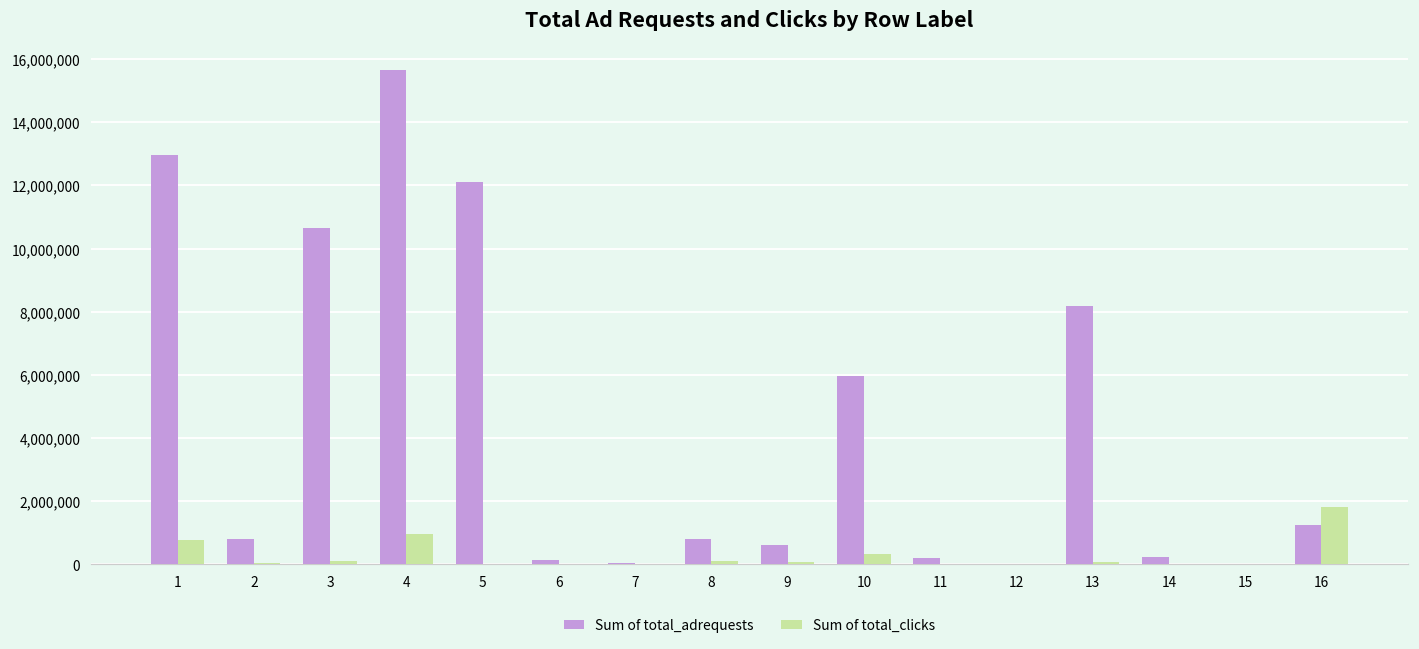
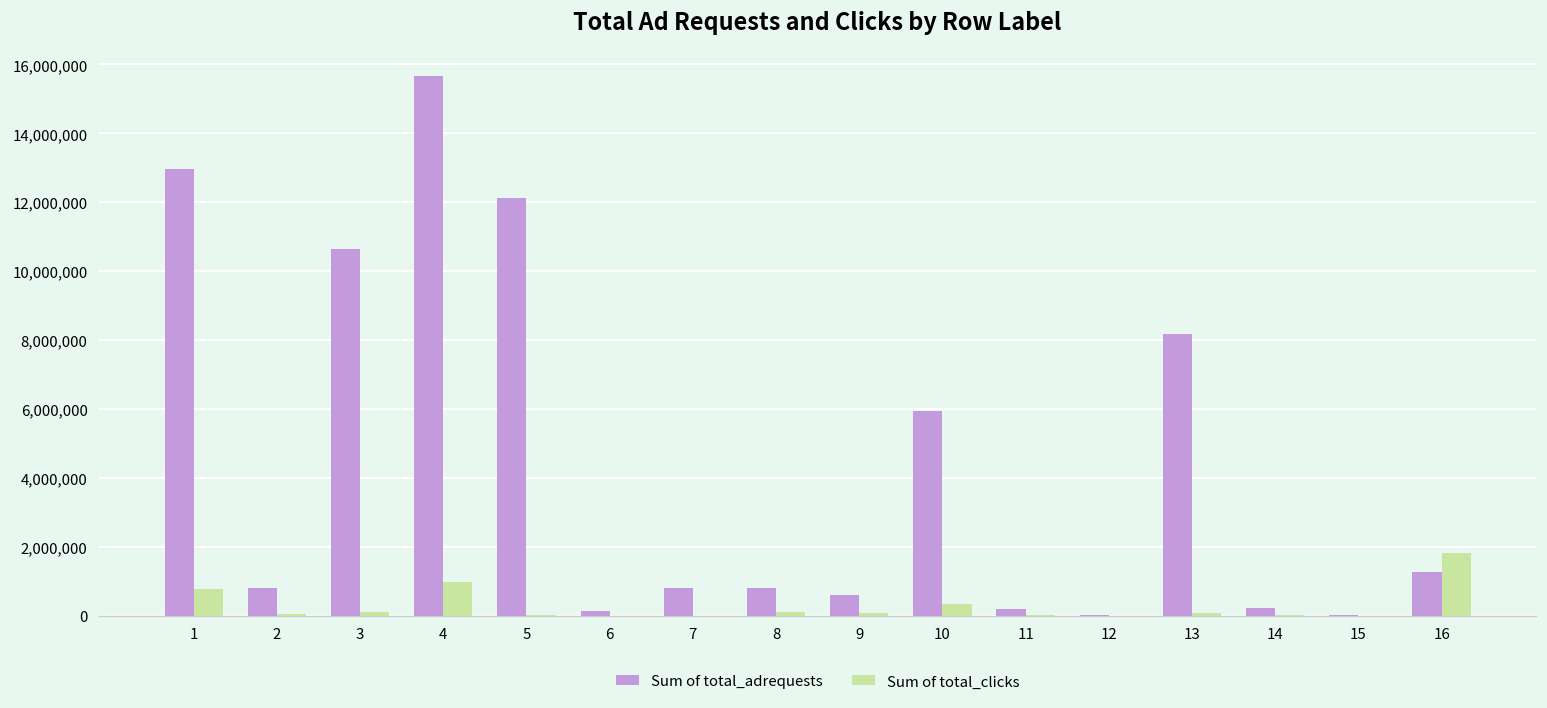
Sum of total_adrequests, 7: 0 -> 800,000
